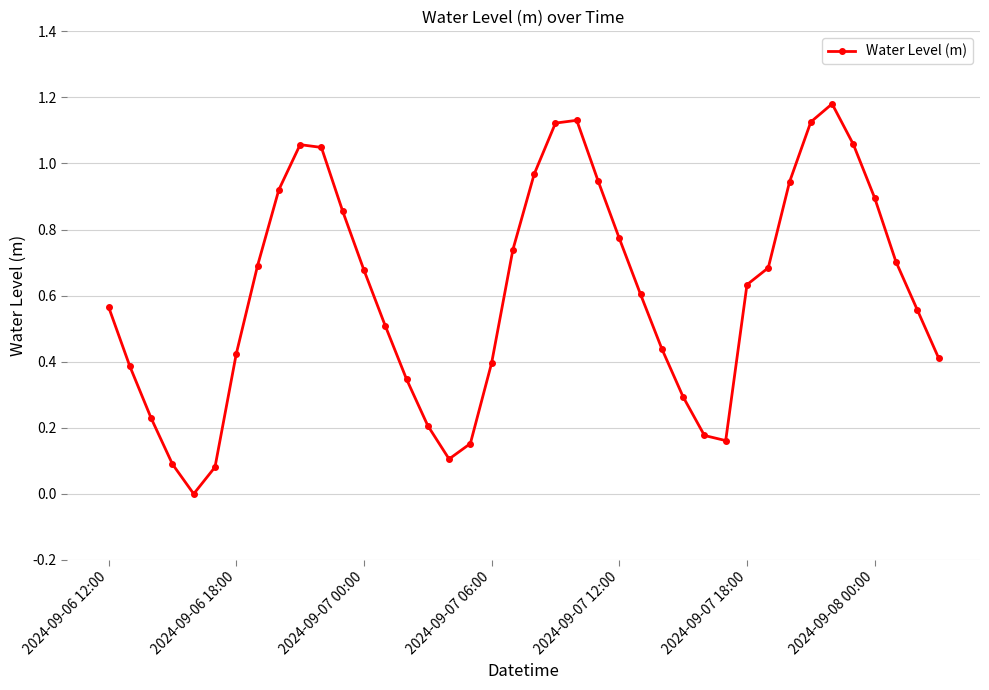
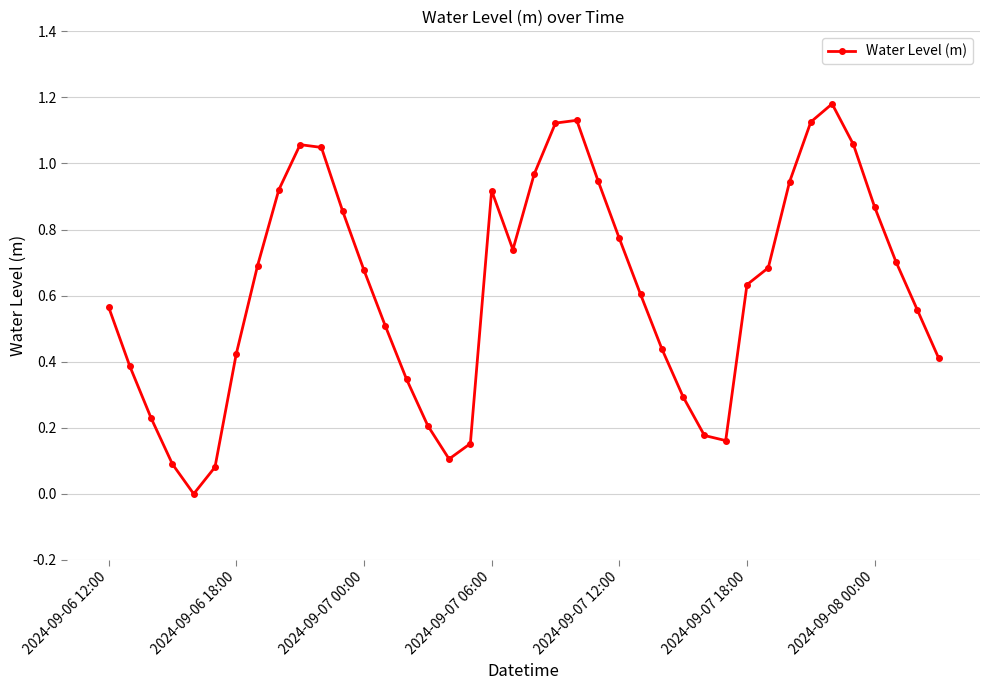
2024-09-07 06:00: 0.40 -> 0.92
2024-09-08 00:00: 0.90 -> 0.87
